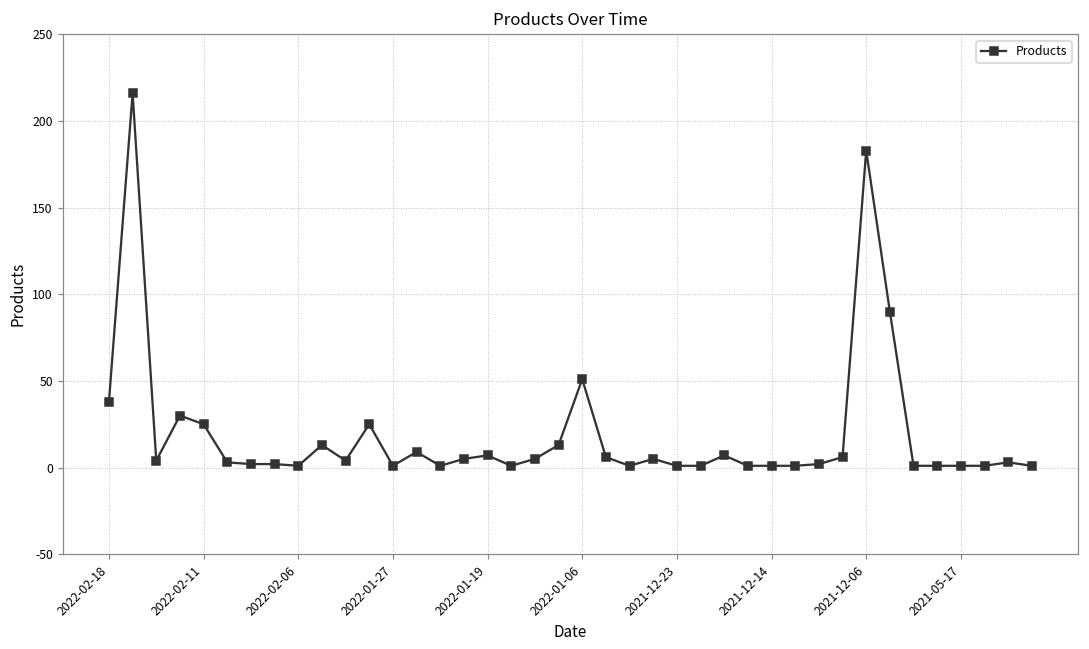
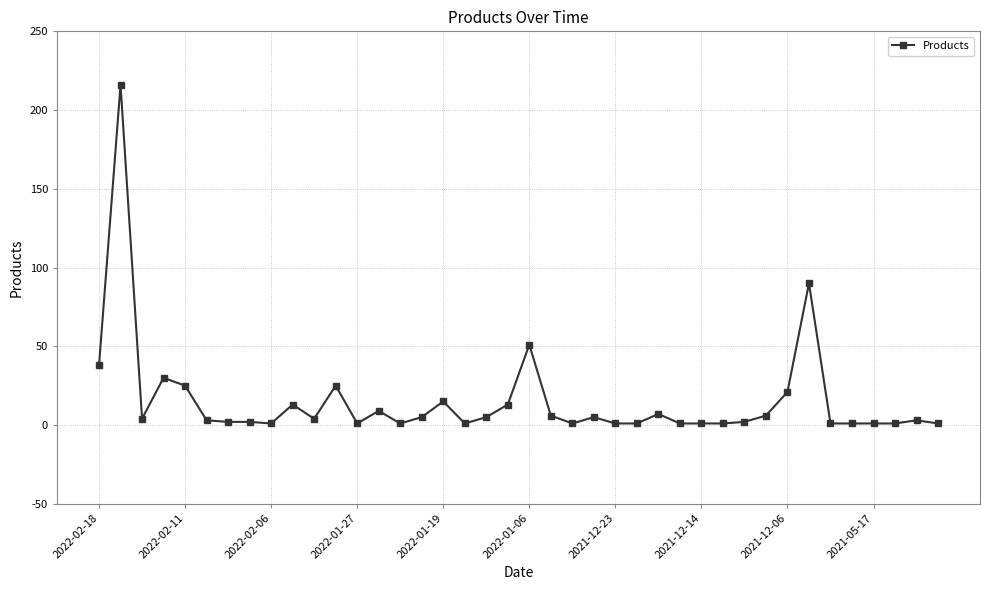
2022-01-19: 7 -> 15
2021-12-06: 183 -> 21
